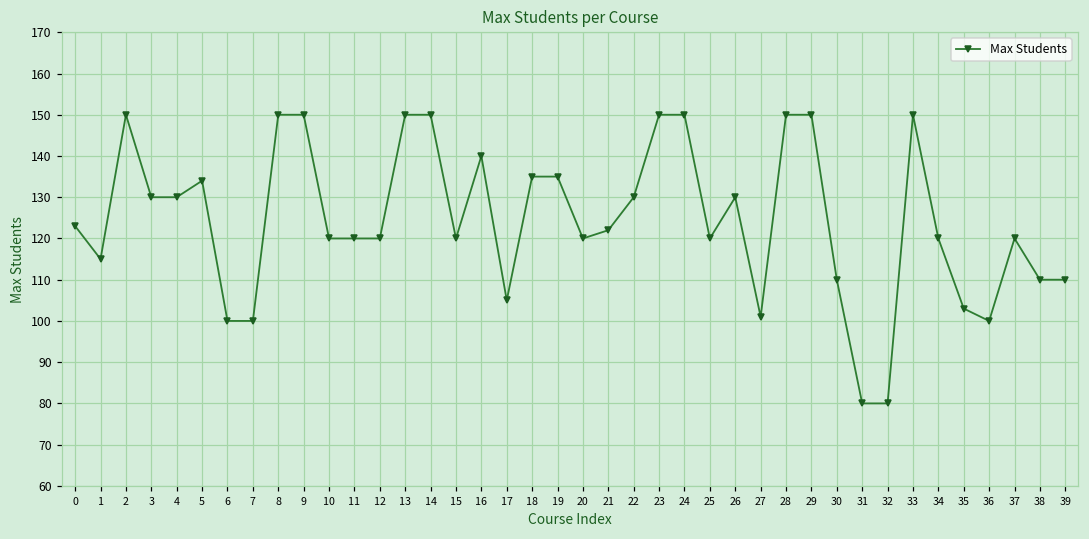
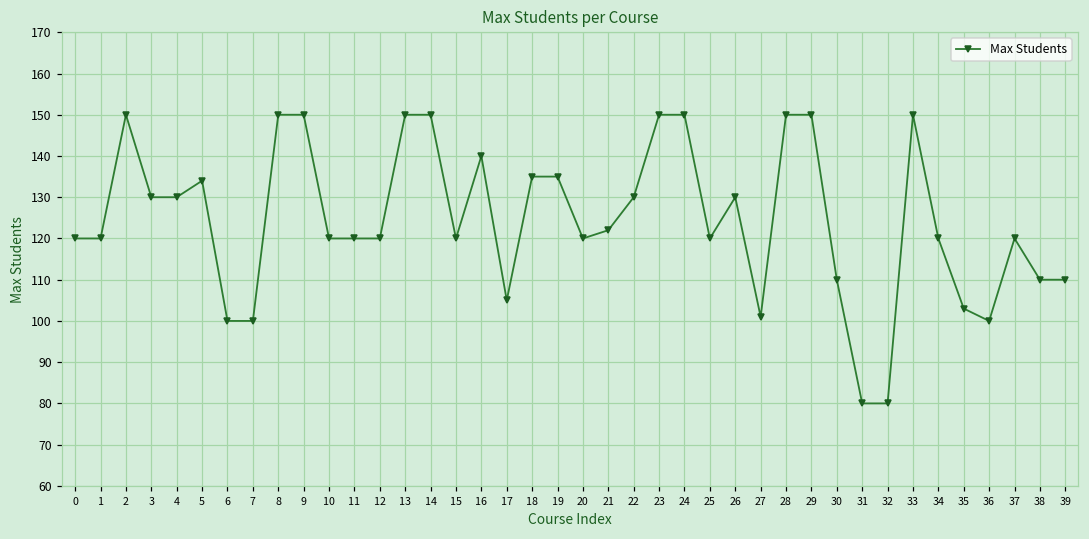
0: 123 -> 120
1: 115 -> 120
